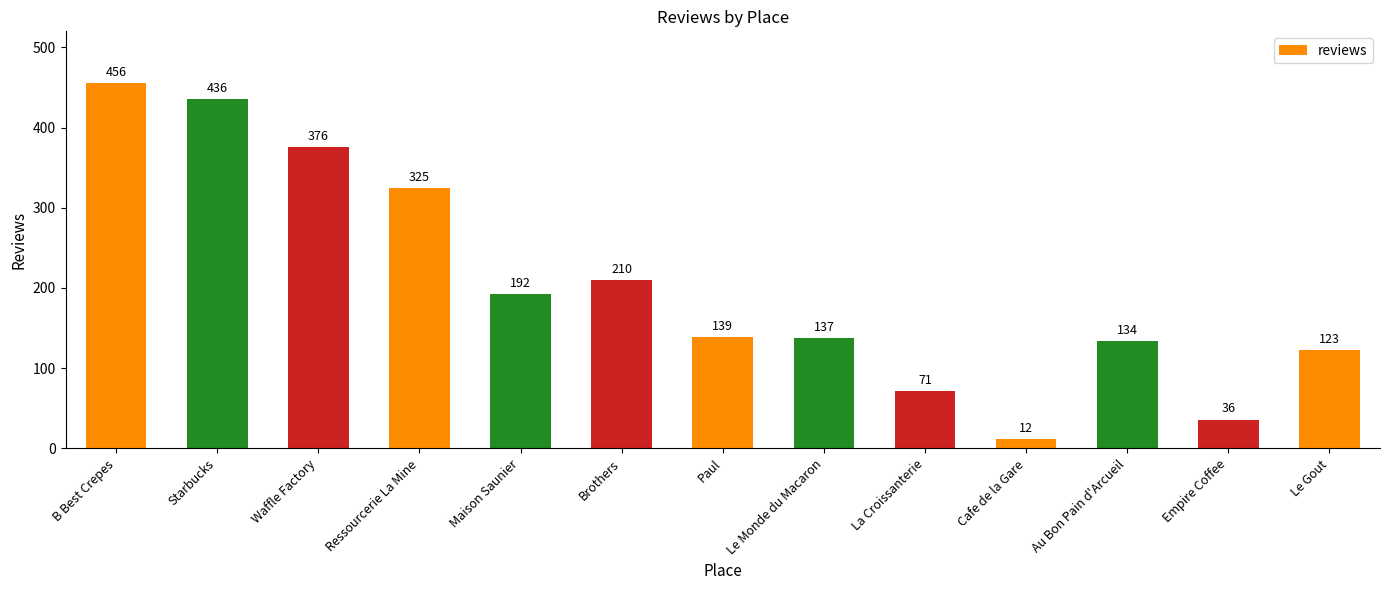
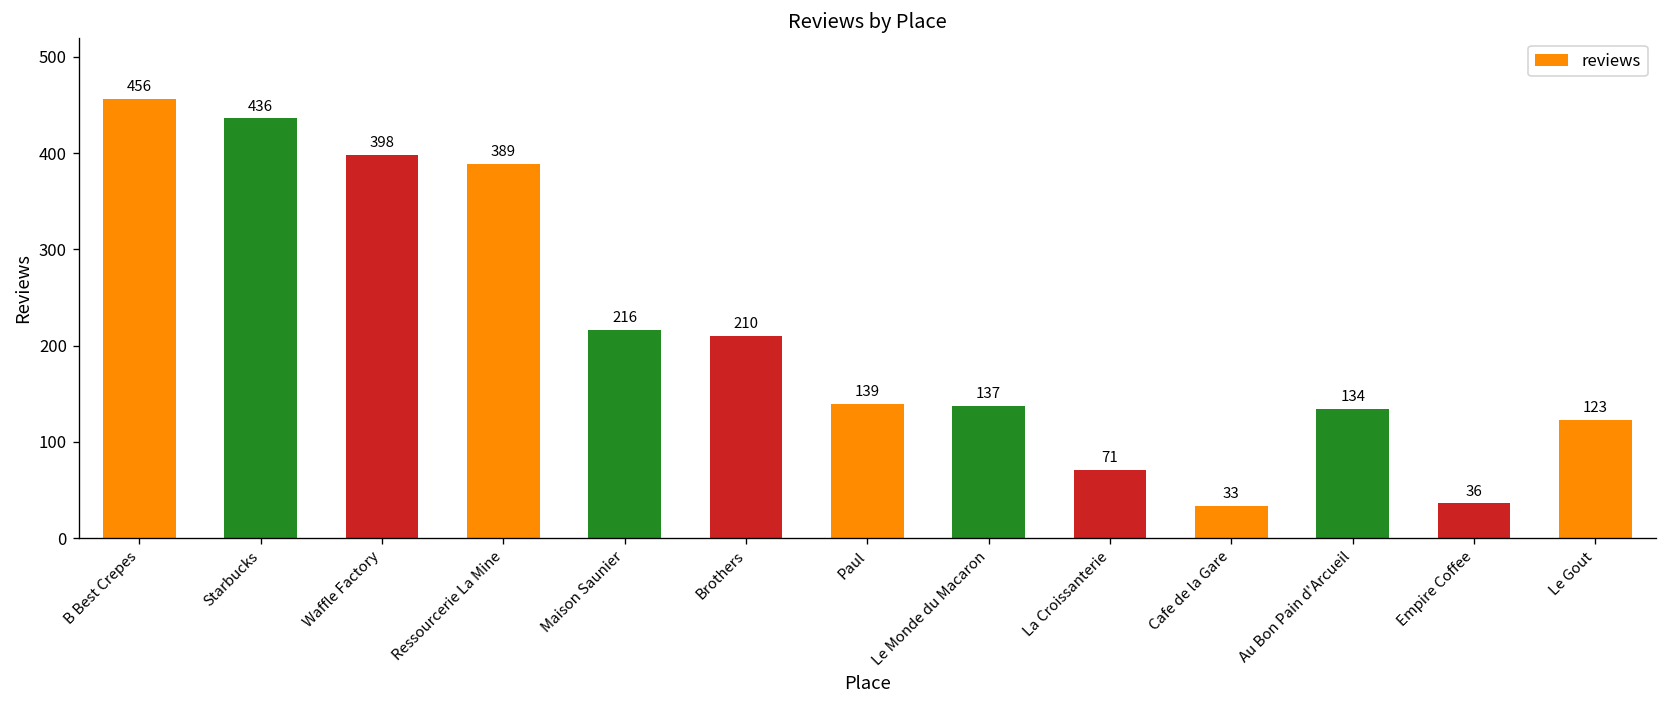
Waffle Factory: 376 -> 398
Ressourcerie La Mine: 325 -> 389
Maison Saunier: 192 -> 216
Cafe de la Gare: 12 -> 33
